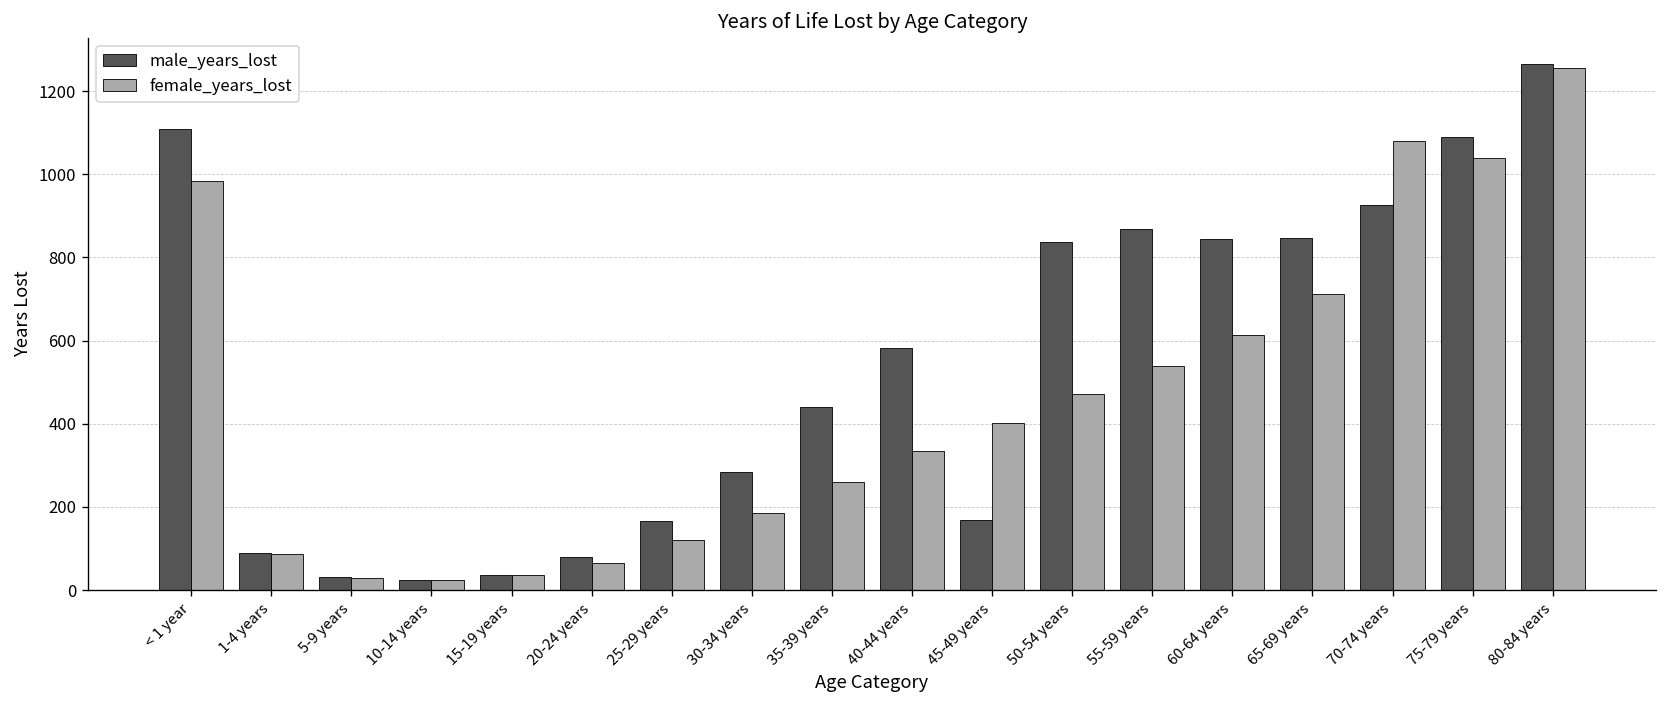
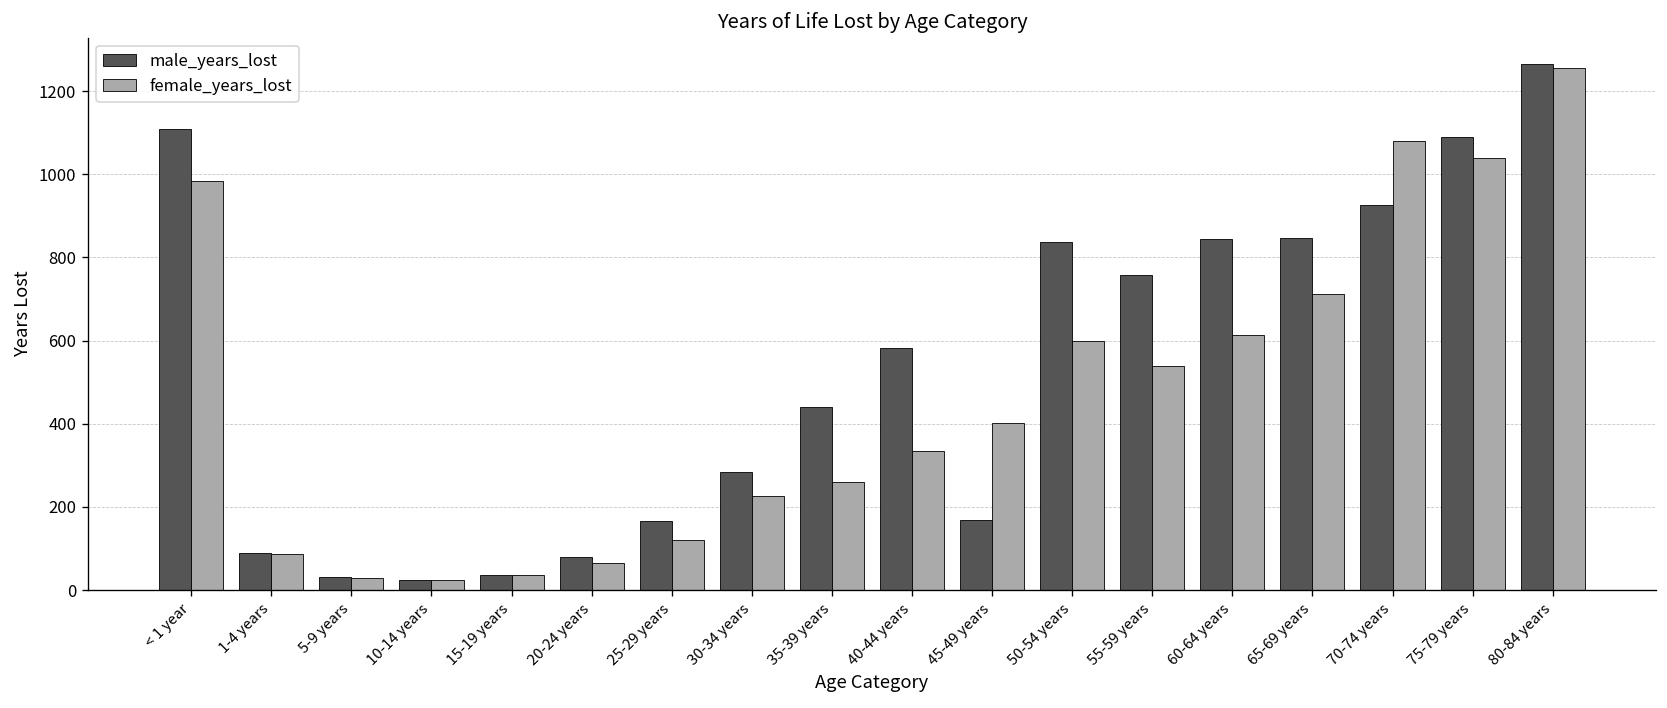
female_years_lost, 30-34 years: 190 -> 230
female_years_lost, 50-54 years: 470 -> 600
male_years_lost, 55-59 years: 870 -> 760
